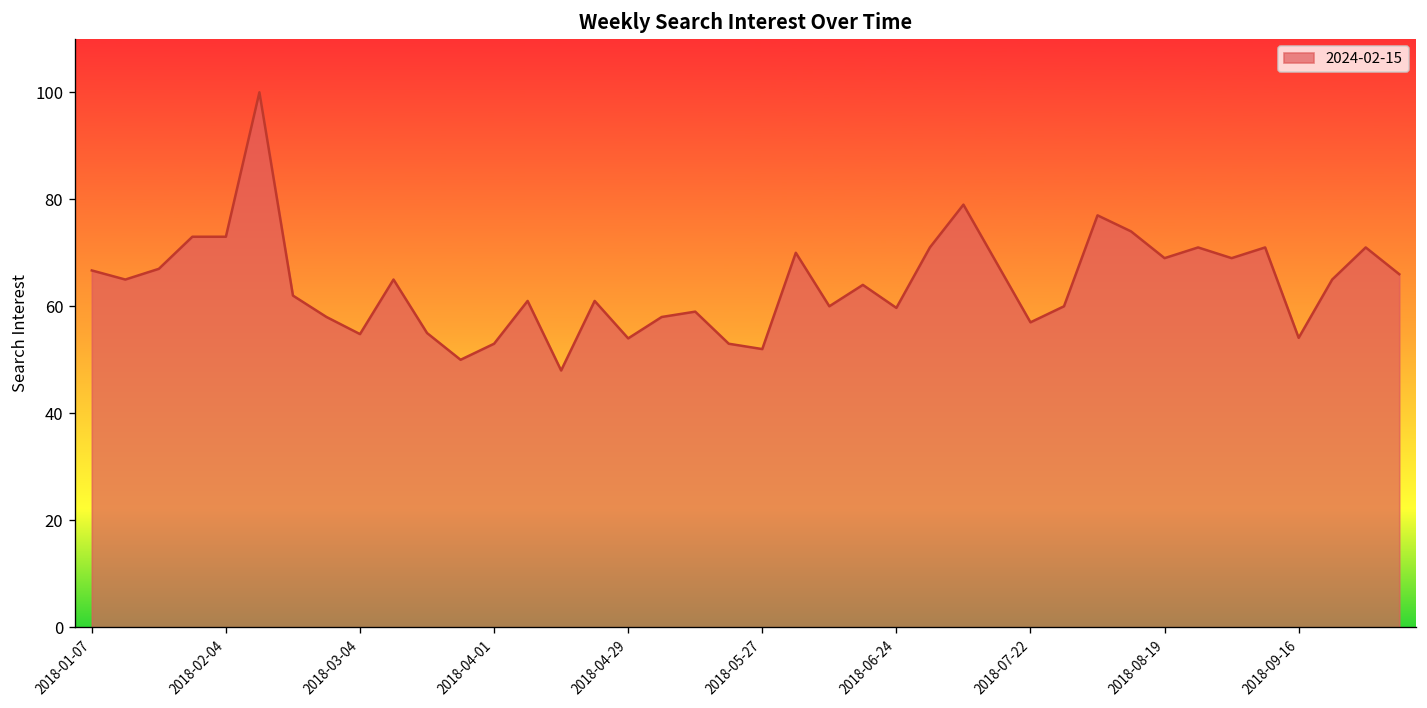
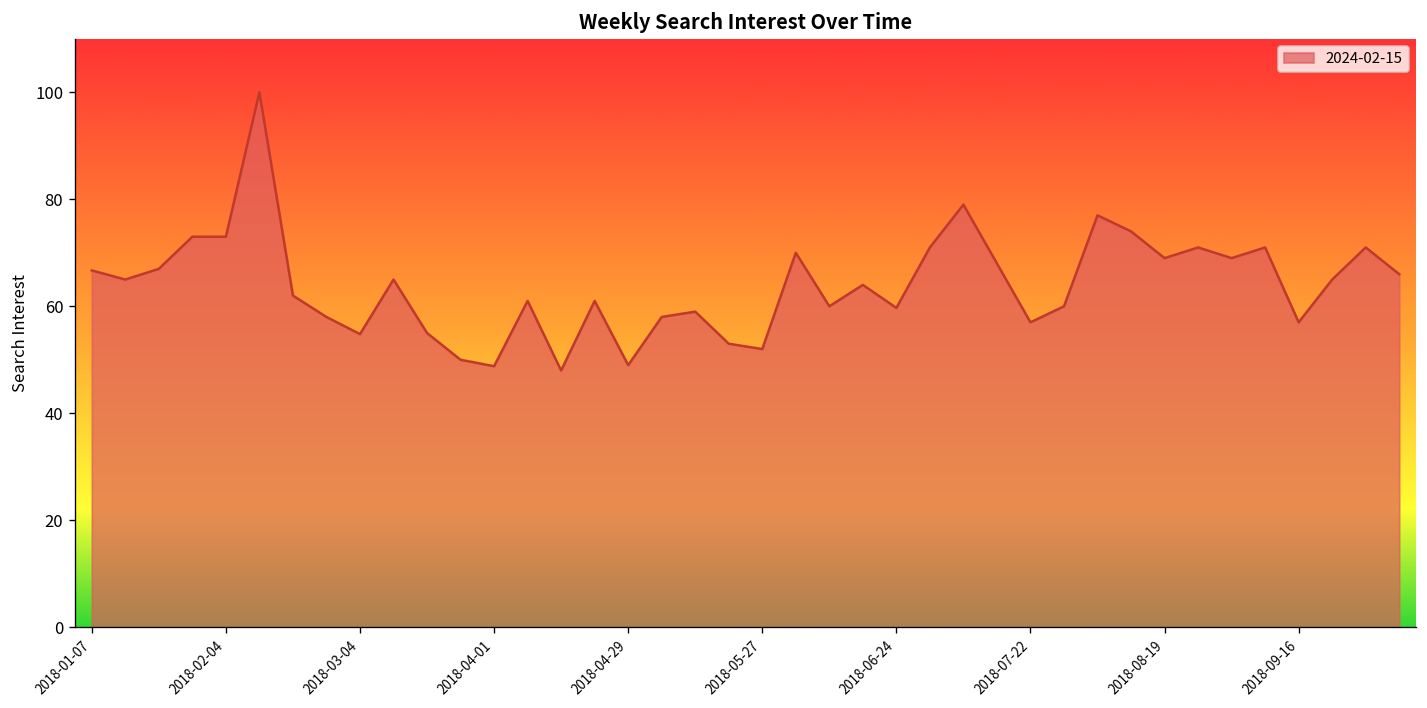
2018-04-01: 53 -> 49
2018-04-29: 54 -> 49
2018-09-16: 54 -> 57
